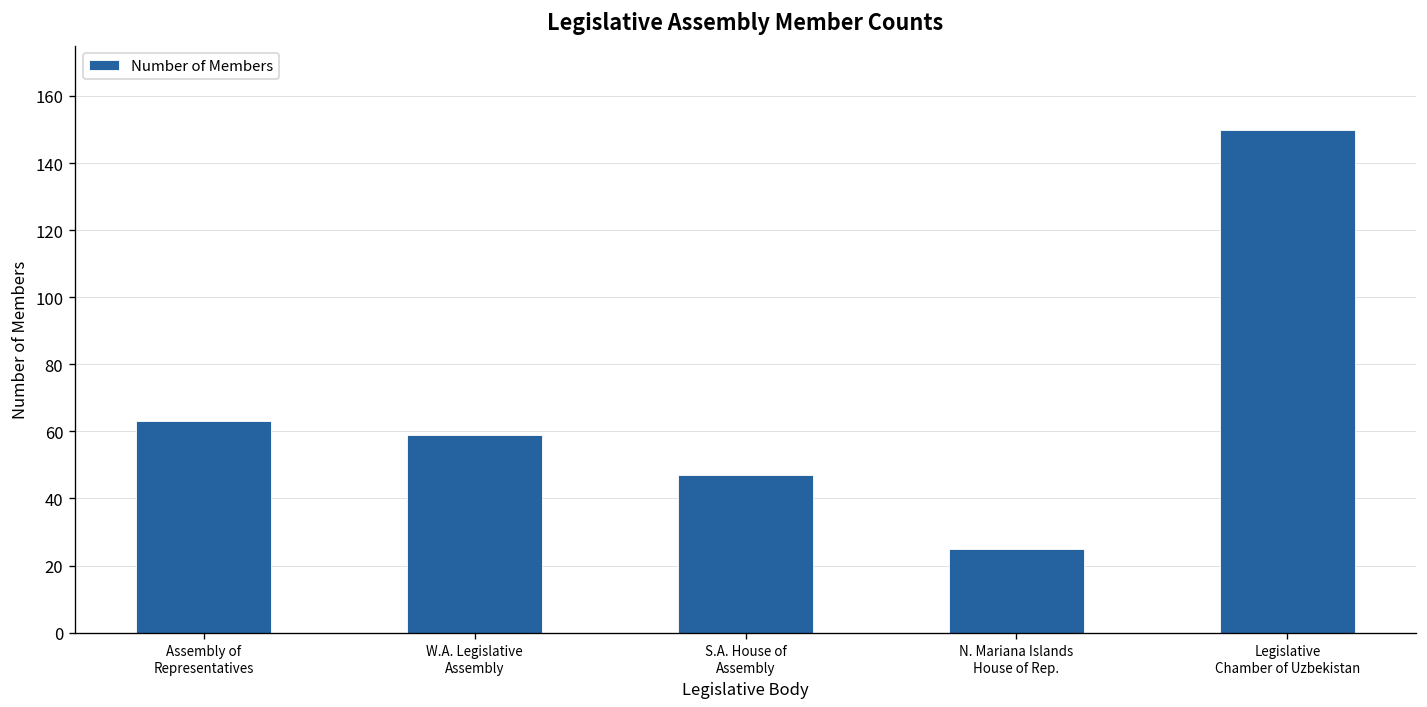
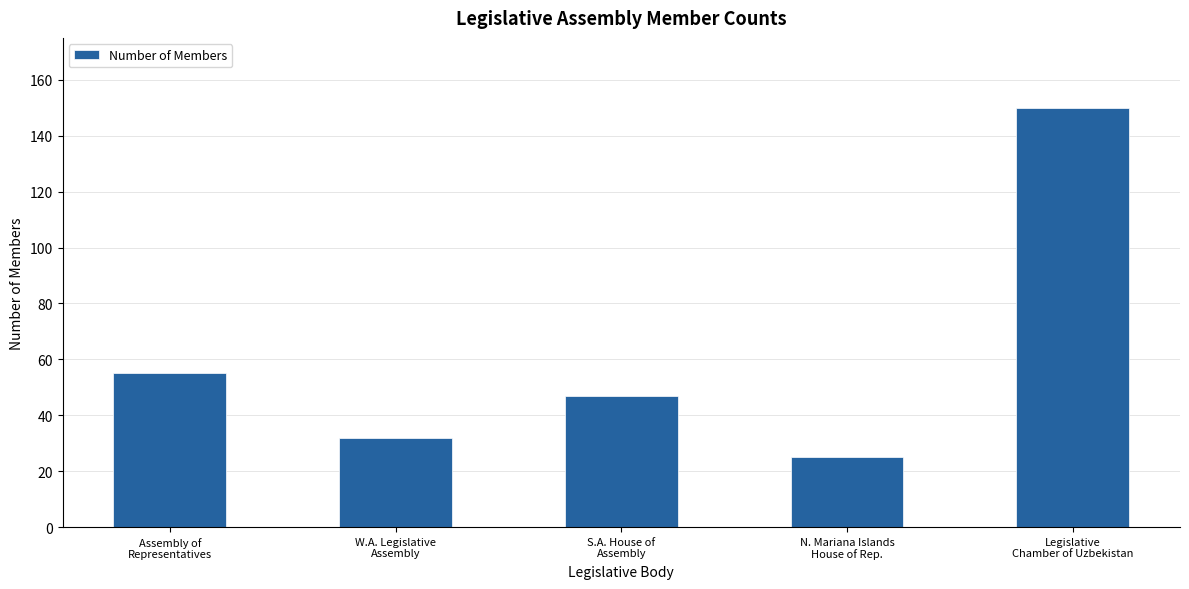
Assembly of Representatives: 63 -> 55
W.A. Legislative Assembly: 59 -> 32
